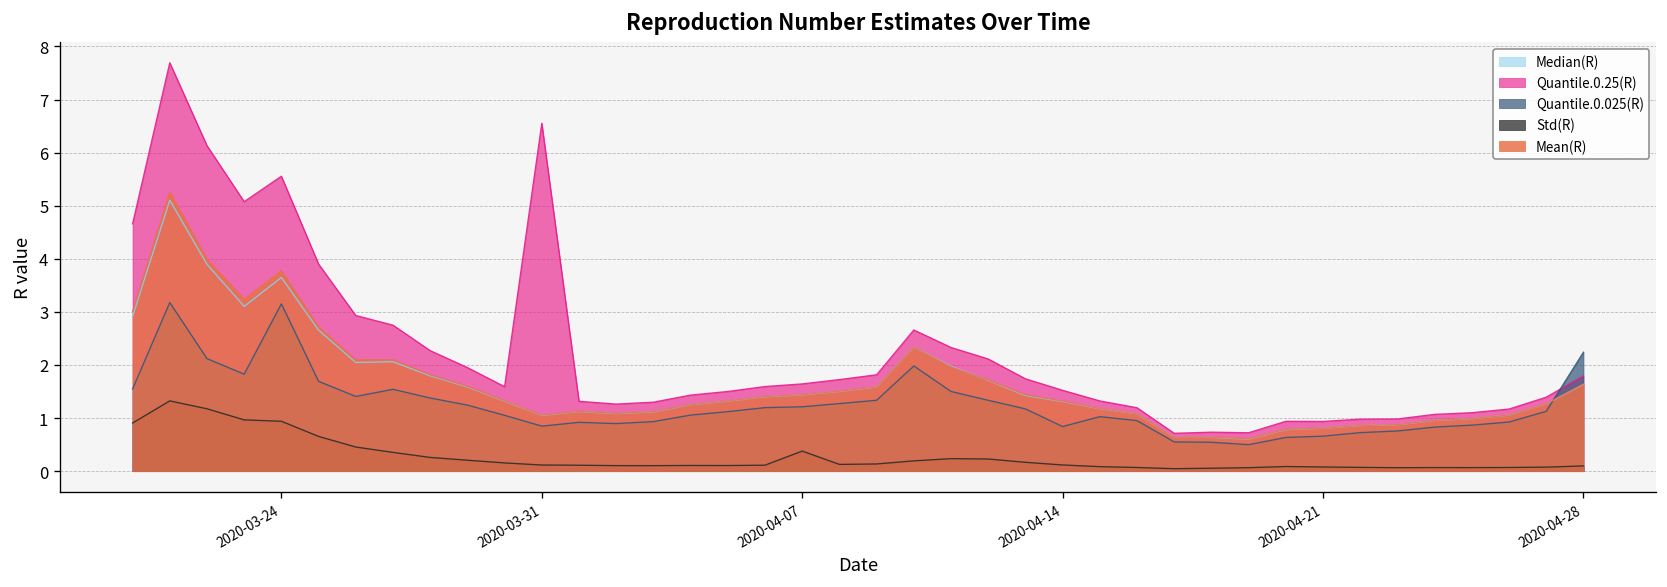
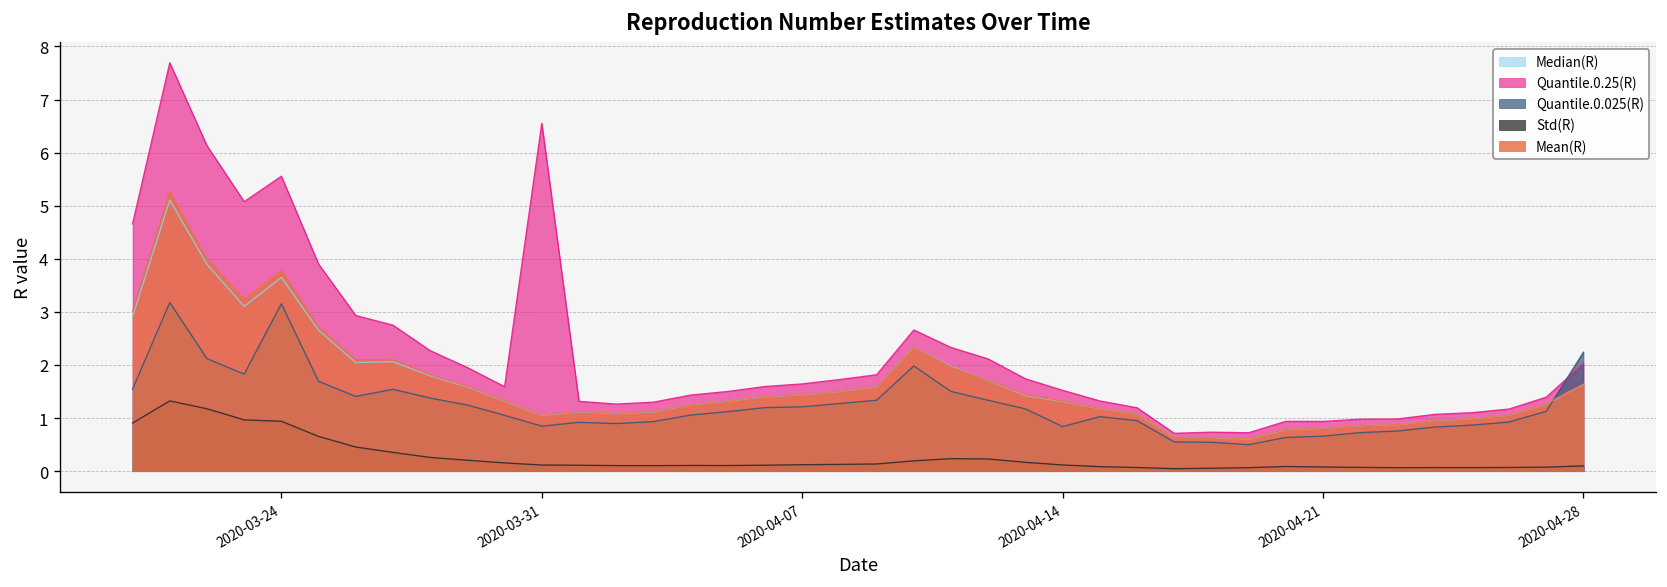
Std(R), 2020-04-07: 0.4 -> 0.1
Quantile.0.25(R), 2020-04-28: 1.8 -> 2.0
